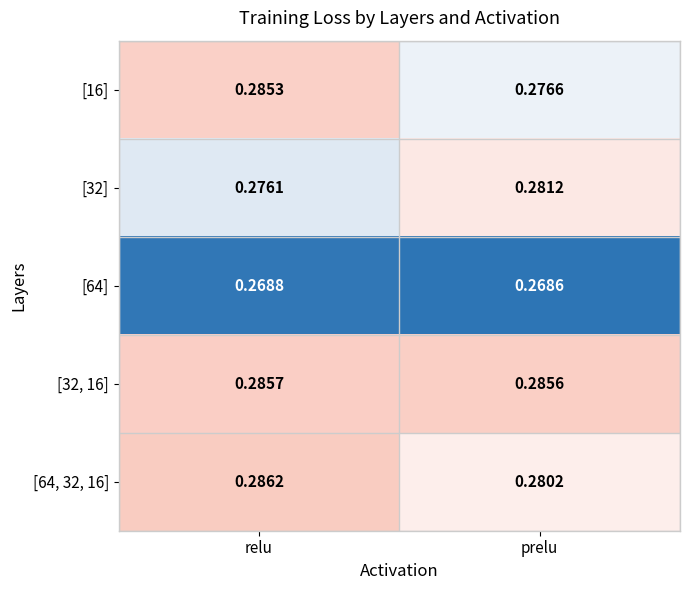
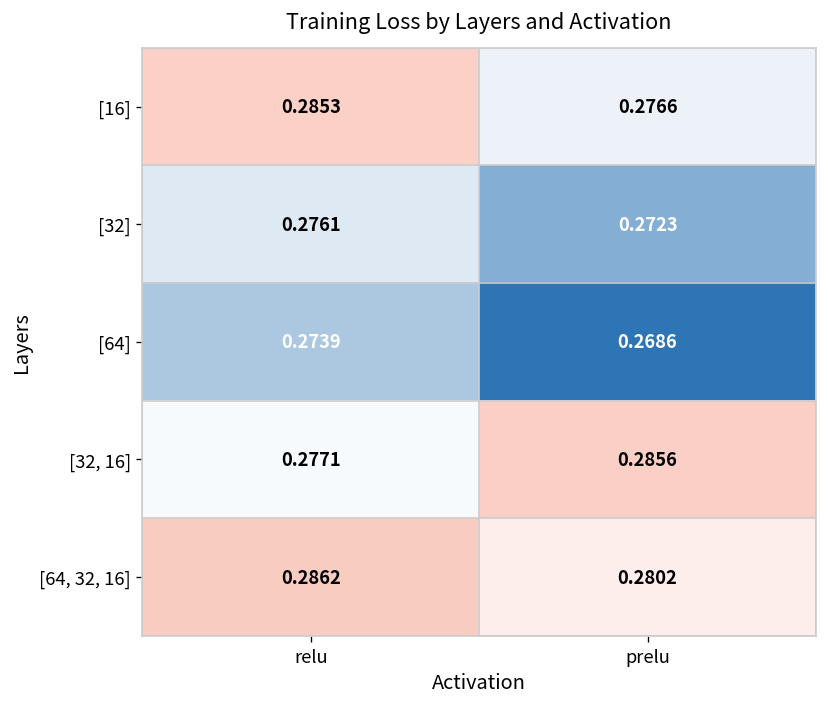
[32], prelu: 0.2812 -> 0.2723
[64], relu: 0.2688 -> 0.2739
[32, 16], relu: 0.2857 -> 0.2771
